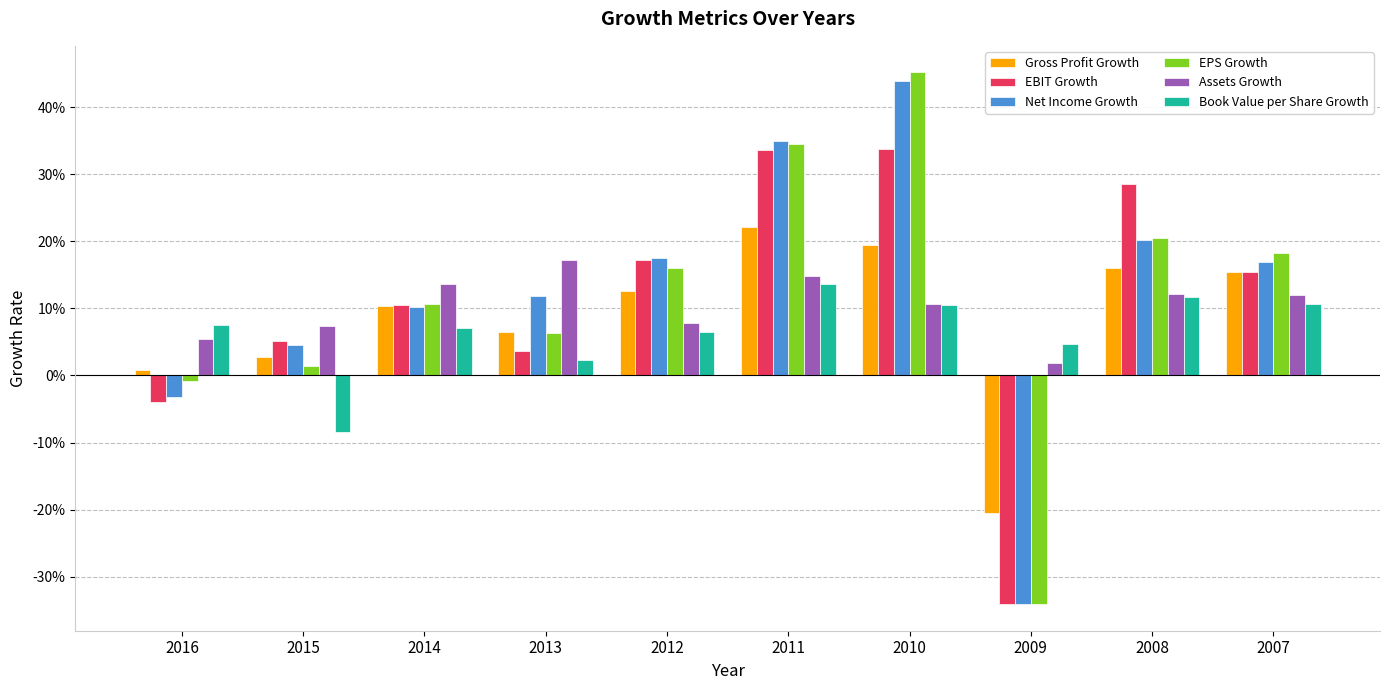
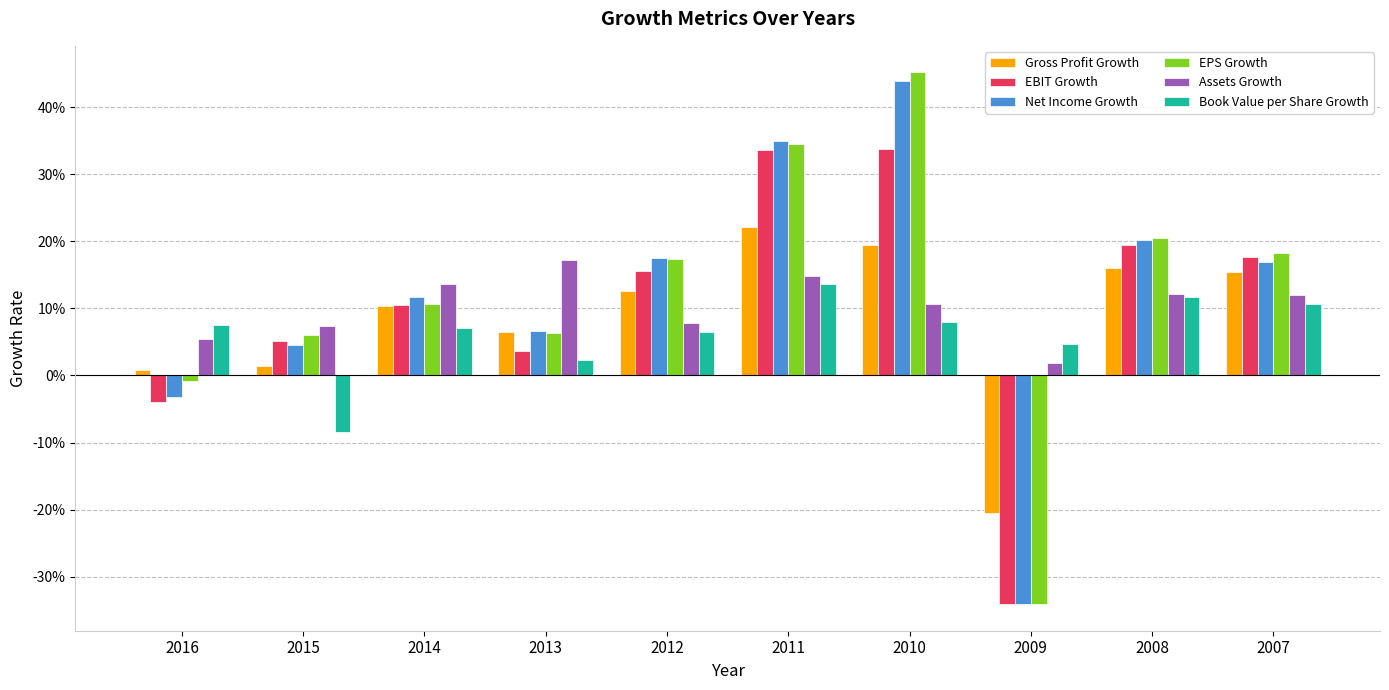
Gross Profit Growth, 2015: 3% -> 1%
EPS Growth, 2015: 1% -> 6%
Net Income Growth, 2014: 10% -> 12%
Net Income Growth, 2013: 12% -> 7%
EBIT Growth, 2012: 17% -> 16%
EPS Growth, 2012: 16% -> 17%
Book Value per Share Growth, 2010: 10% -> 8%
EBIT Growth, 2008: 29% -> 19%
EBIT Growth, 2007: 15% -> 18%
